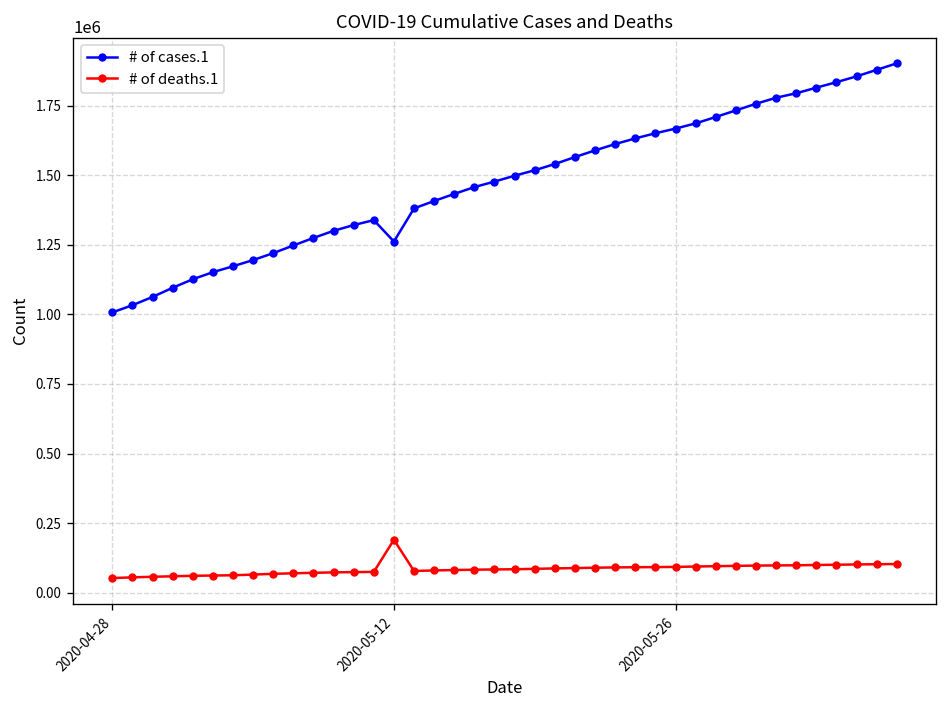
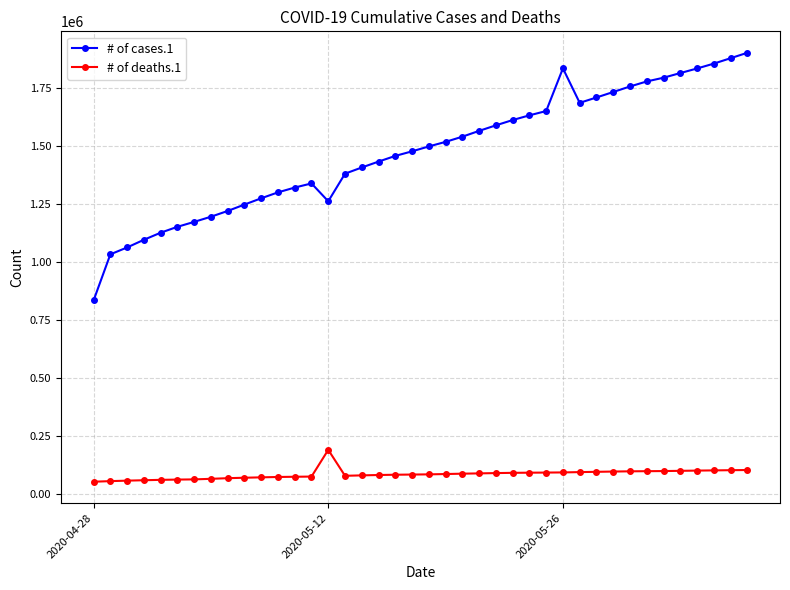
# of cases.1, 2020-04-28: 1010000 -> 830000
# of cases.1, 2020-05-26: 1670000 -> 1830000
